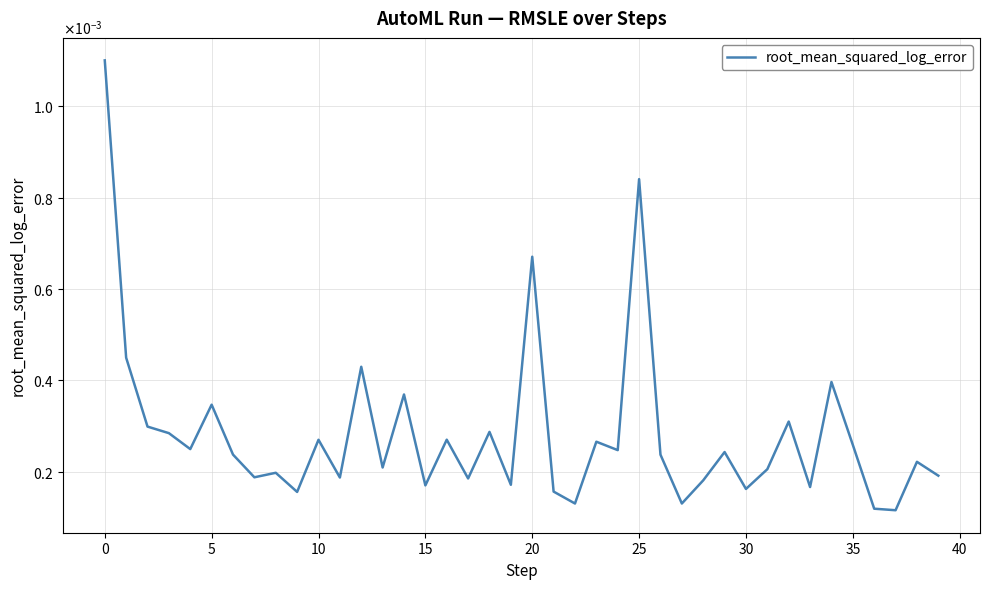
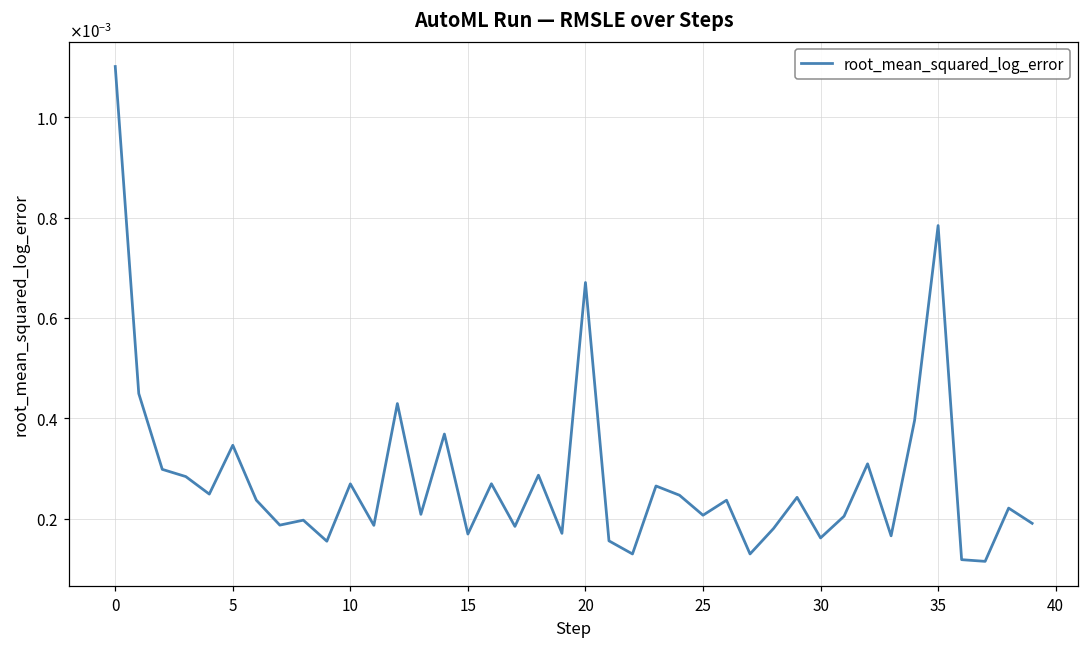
25: 0.00084 -> 0.00021
35: 0.00026 -> 0.00078
